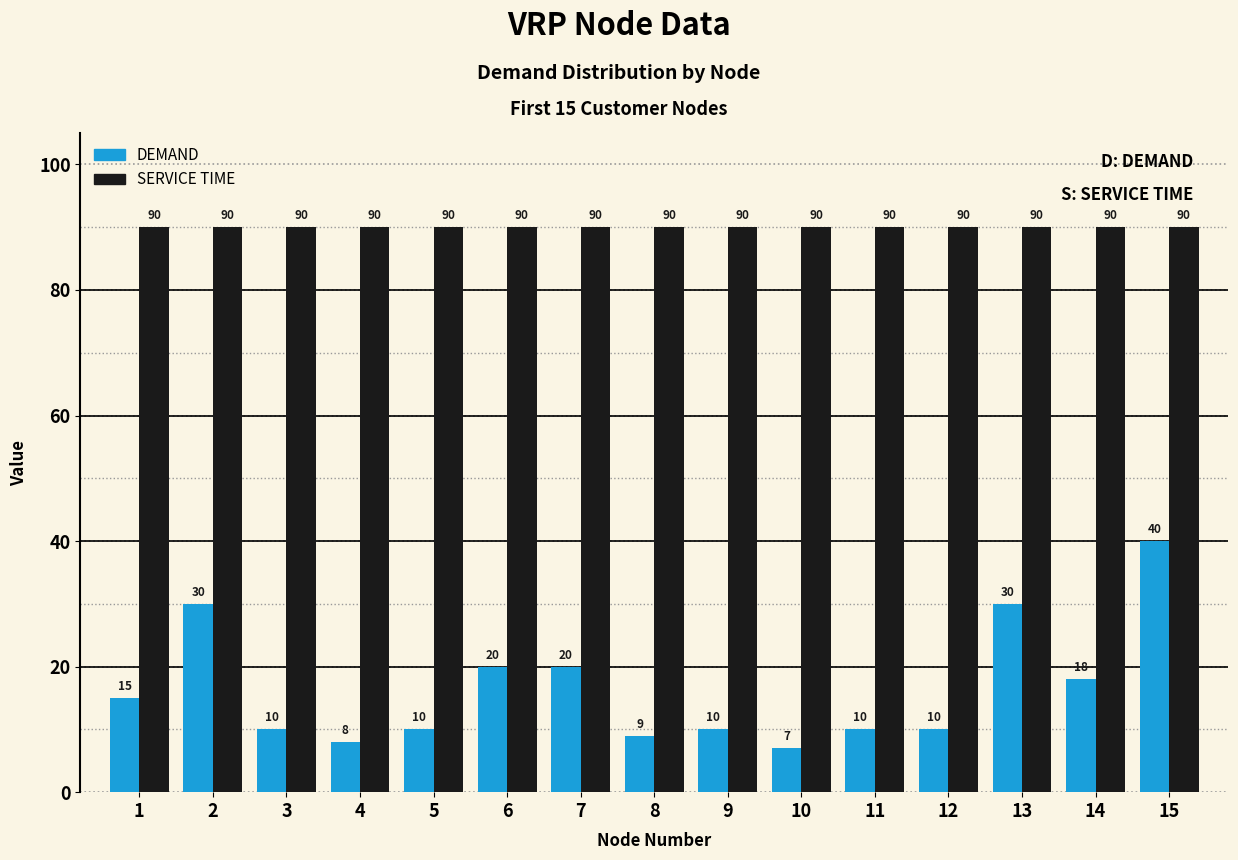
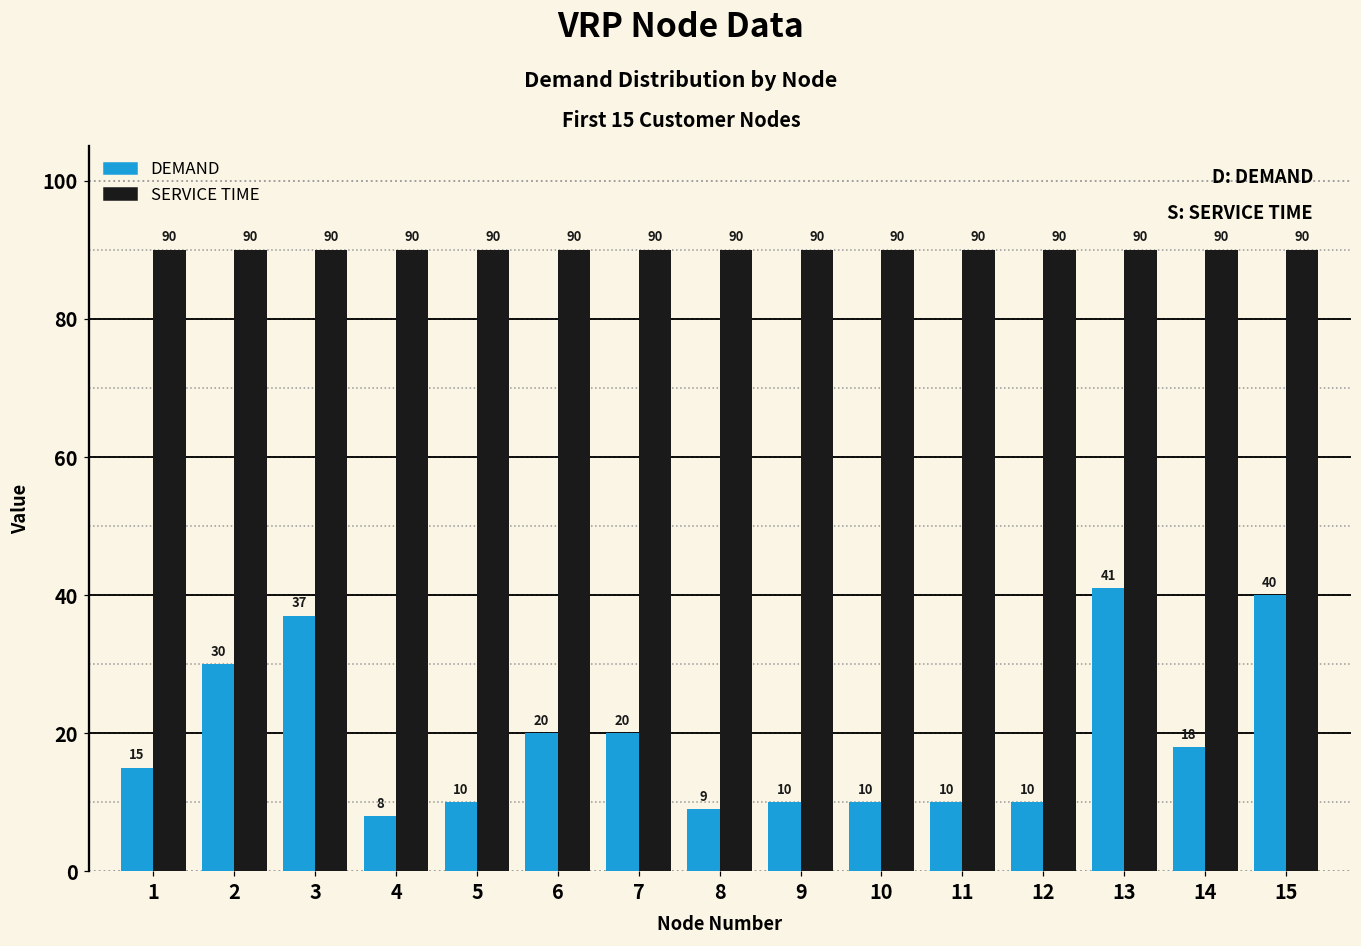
DEMAND, 3: 10 -> 37
DEMAND, 10: 7 -> 10
DEMAND, 13: 30 -> 41
